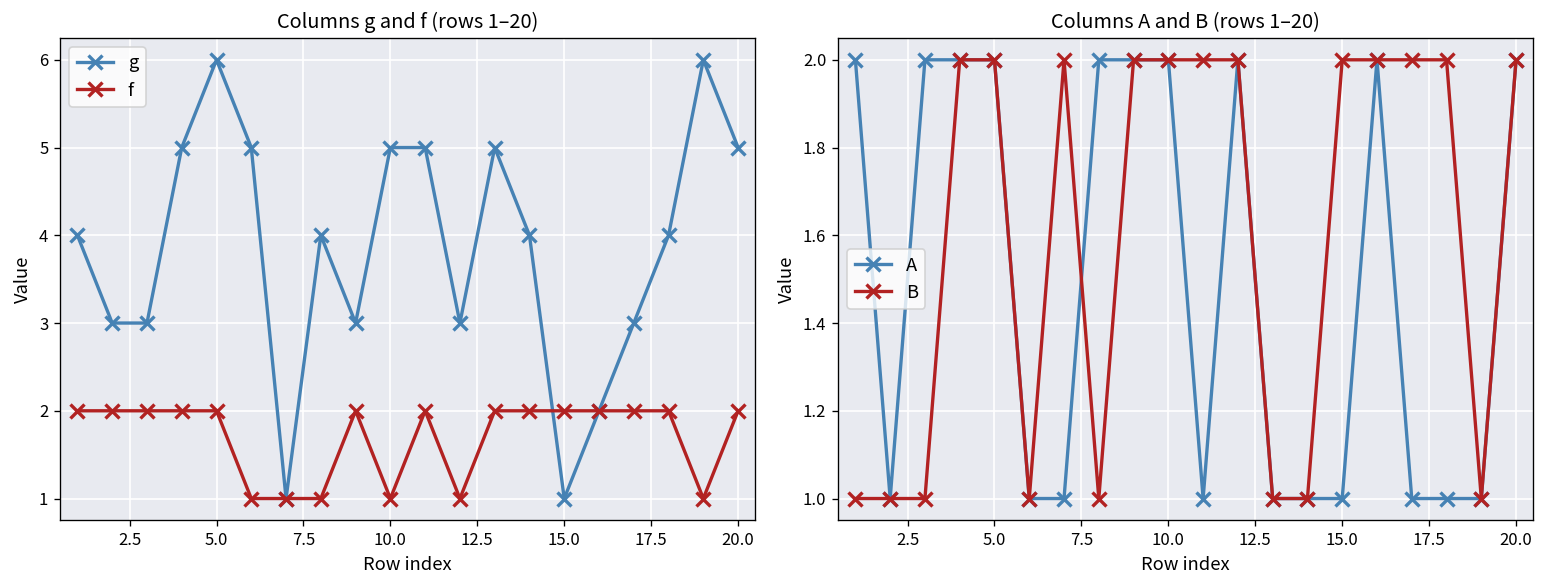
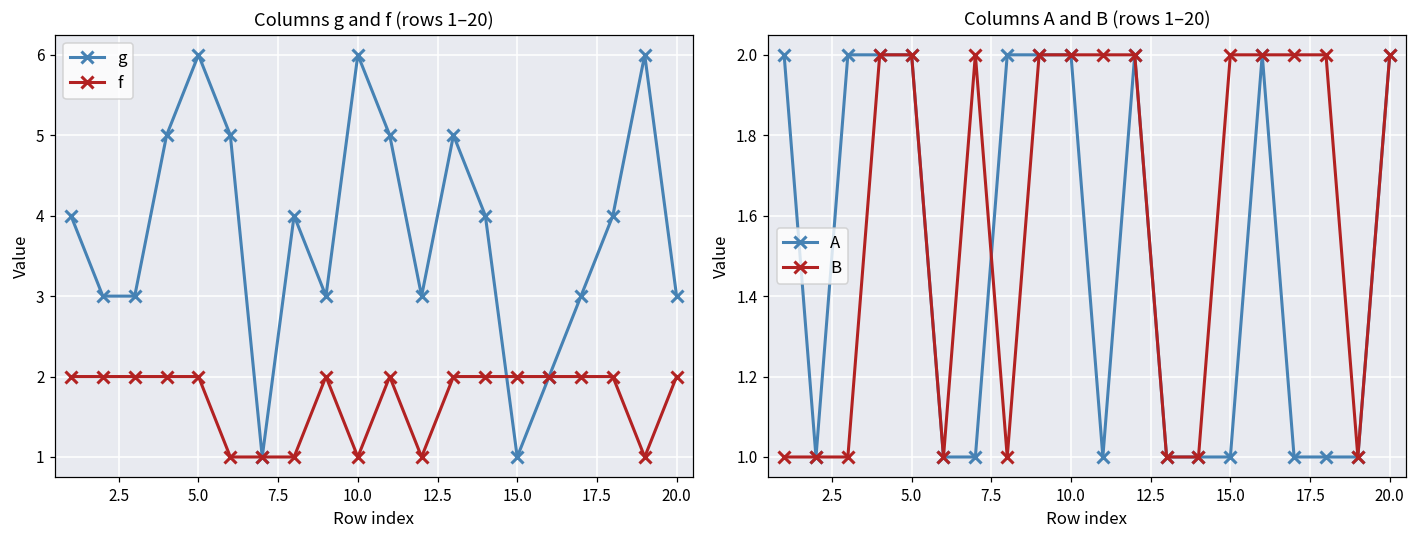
Columns g and f (rows 1–20), g, 10.0: 5 -> 6
Columns g and f (rows 1–20), g, 20.0: 5 -> 3
